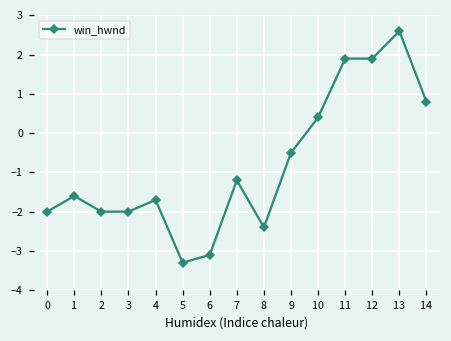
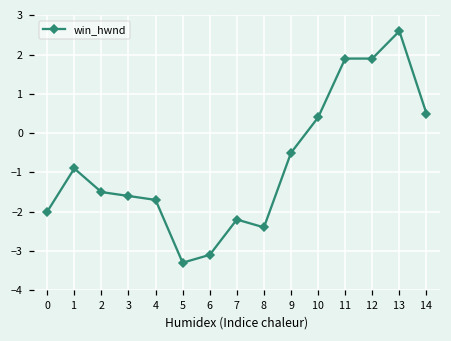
1: -1.6 -> -0.9
2: -2.0 -> -1.5
3: -2.0 -> -1.6
7: -1.2 -> -2.2
14: 0.8 -> 0.5
